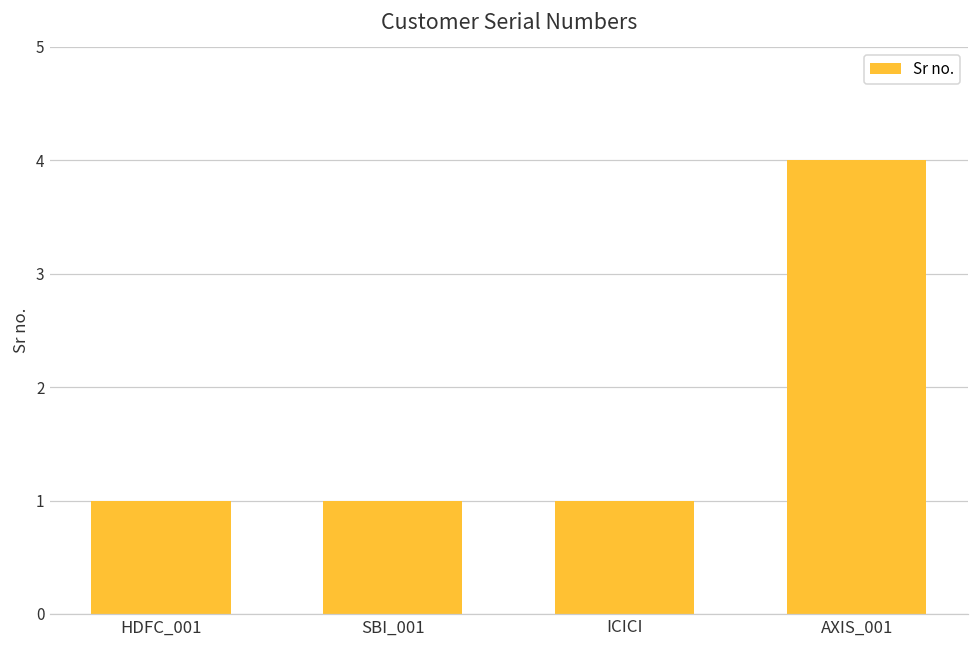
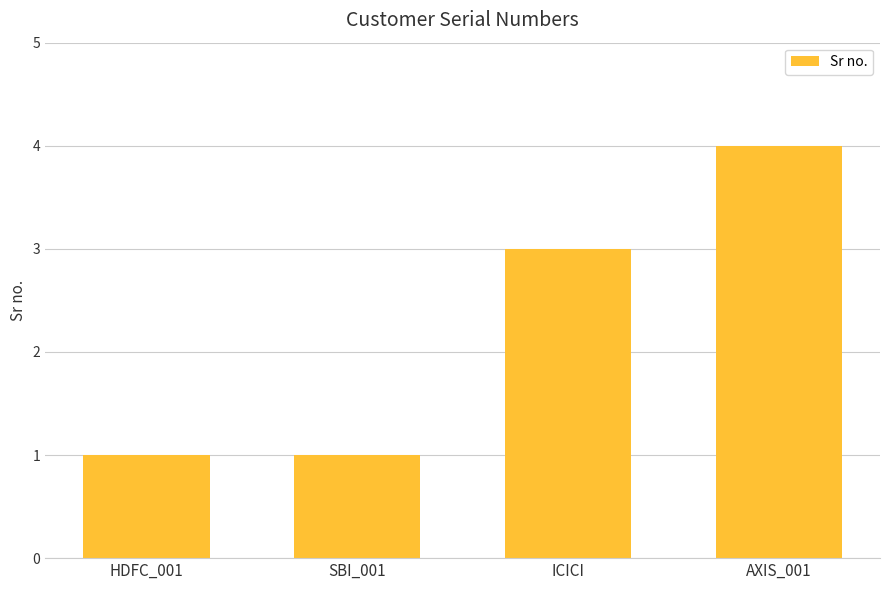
ICICI: 1 -> 3
